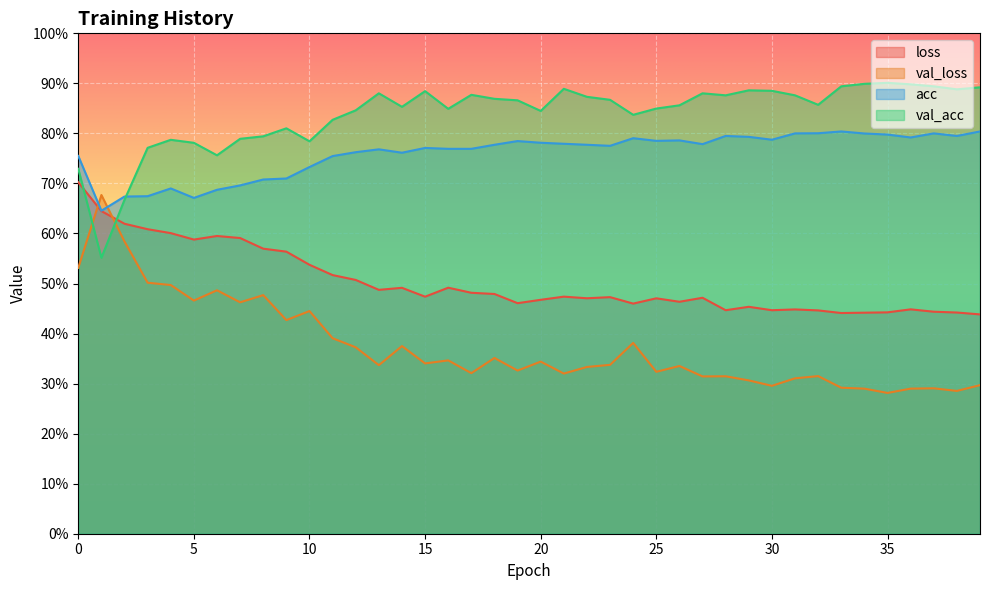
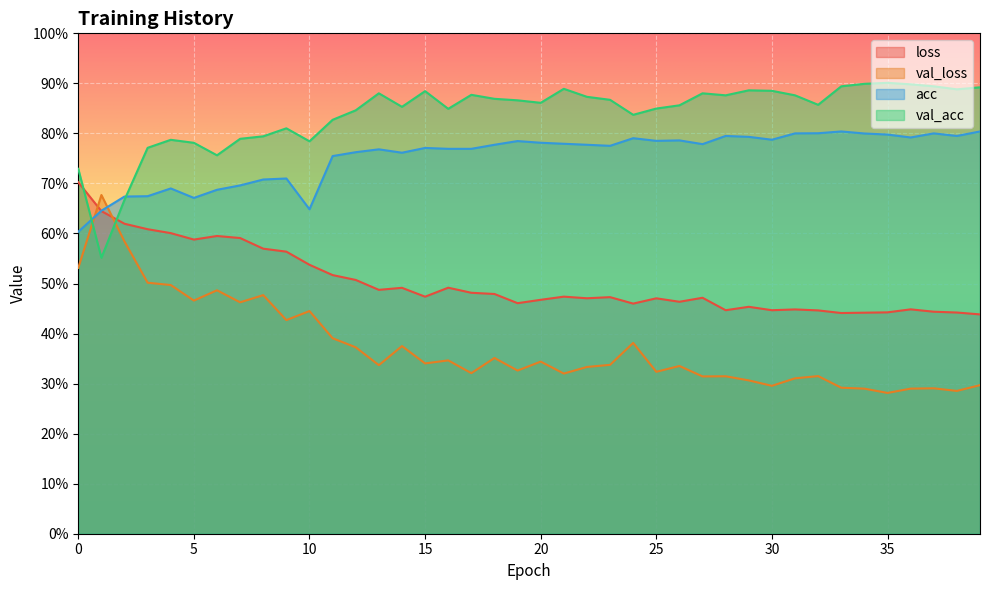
acc, 0: 75% -> 60%
acc, 10: 73% -> 65%
val_acc, 20: 84% -> 86%
